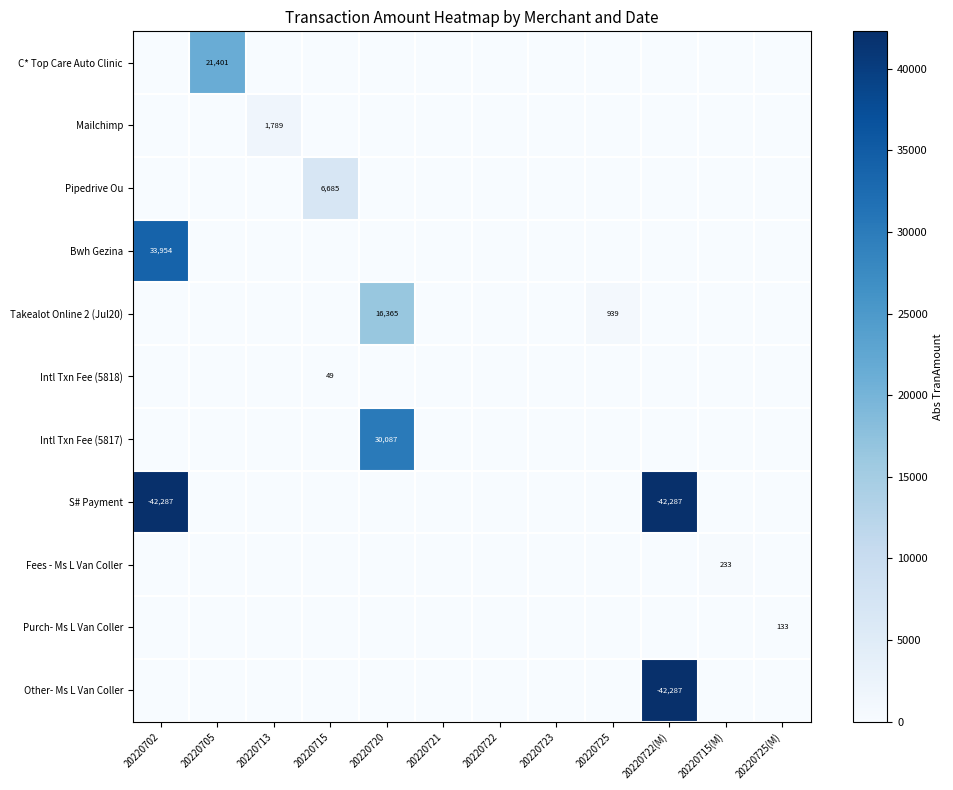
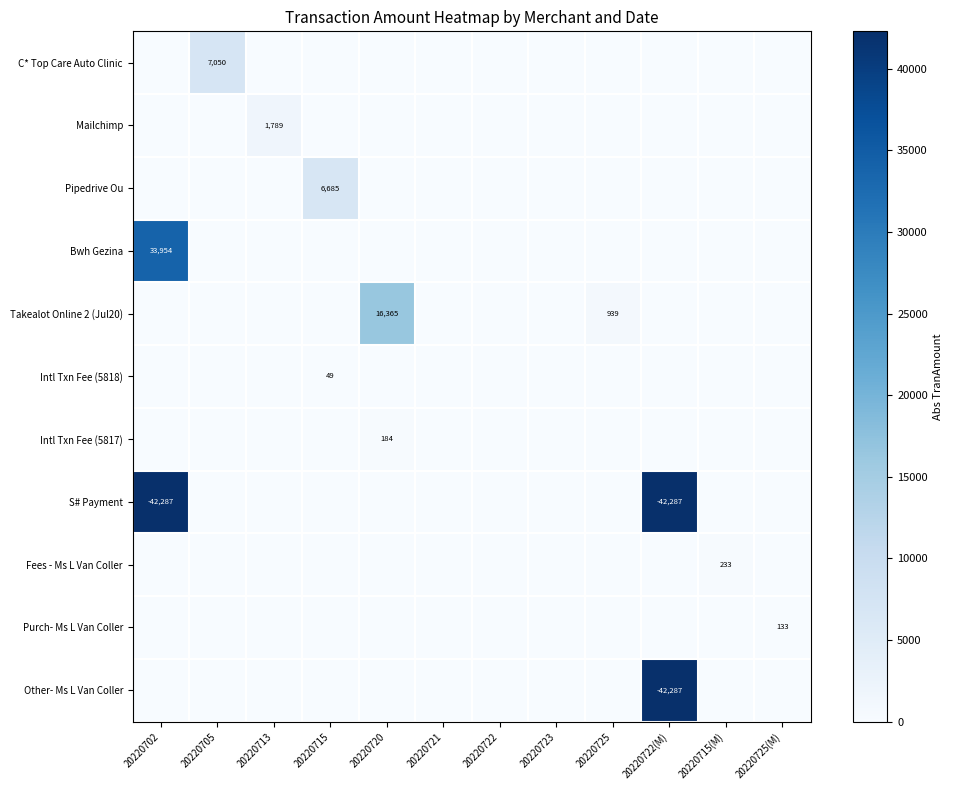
C* Top Care Auto Clinic, 20220705: 21,401 -> 7,050
Intl Txn Fee (5817), 20220720: 30,087 -> 184
